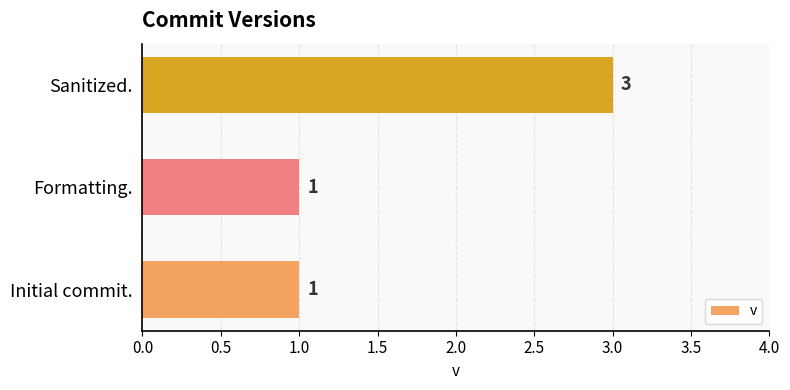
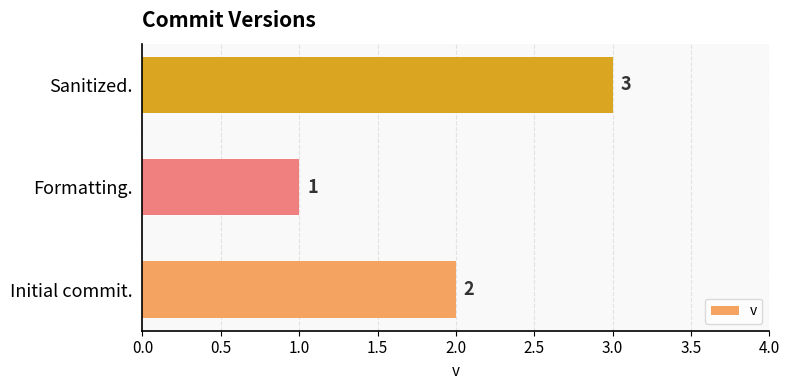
Initial commit.: 1 -> 2
